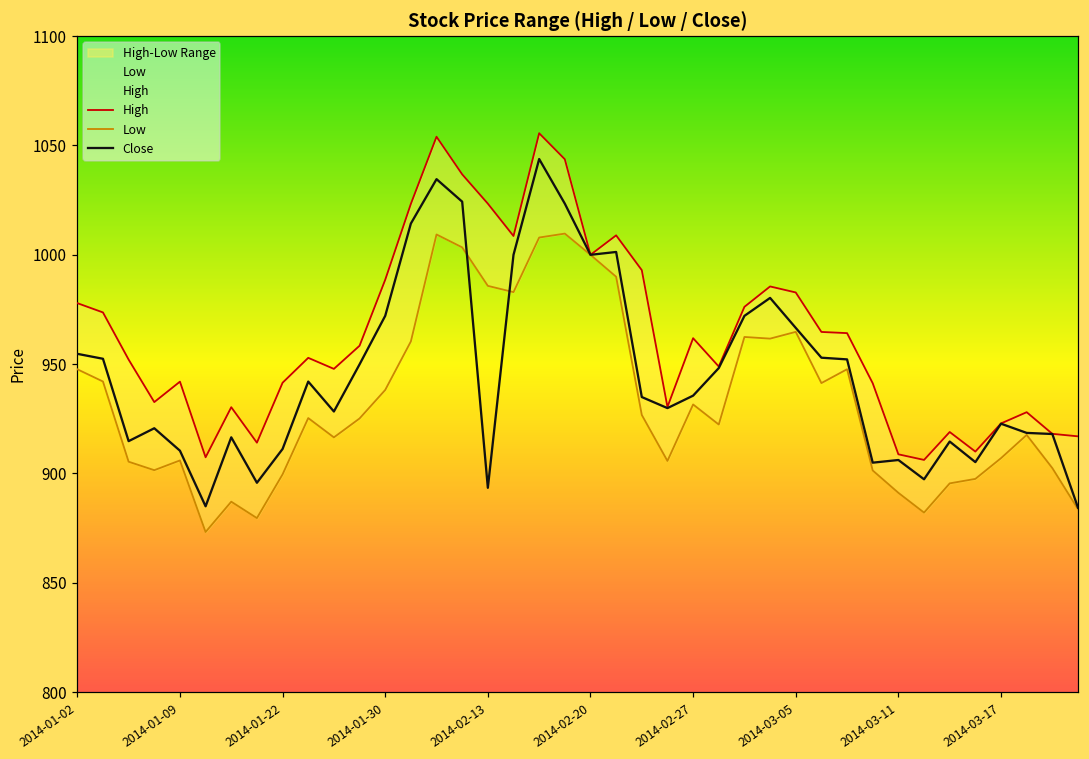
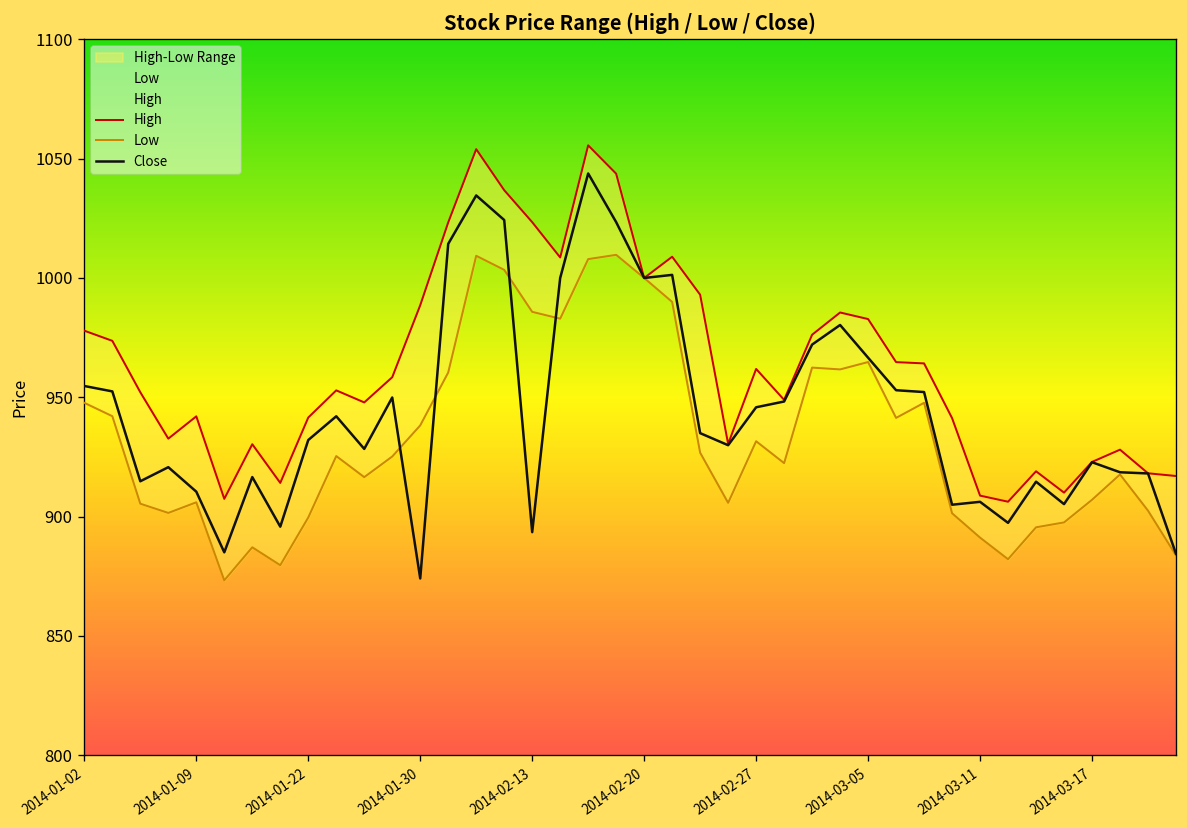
Close, 2014-01-22: 911 -> 932
Close, 2014-01-30: 972 -> 874
Close, 2014-02-27: 936 -> 946
